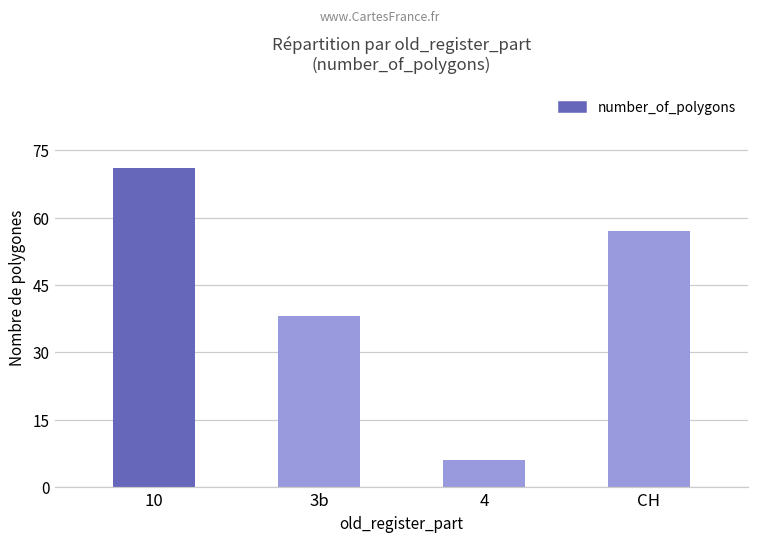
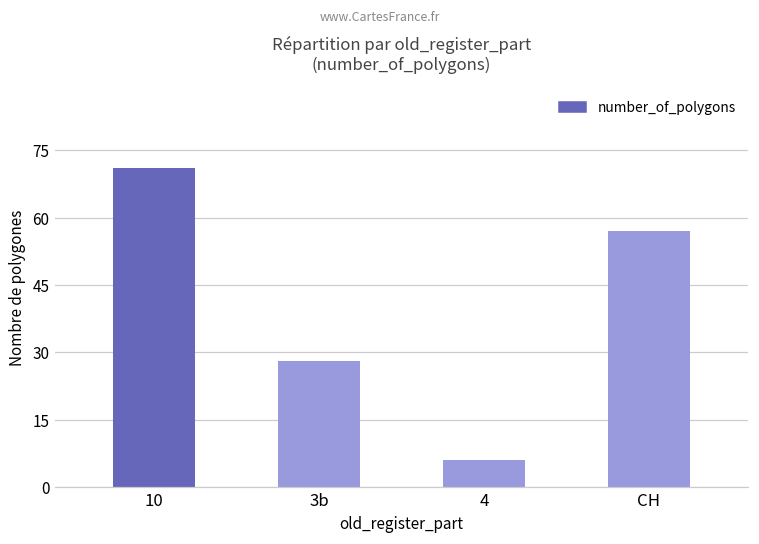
3b: 38 -> 28
